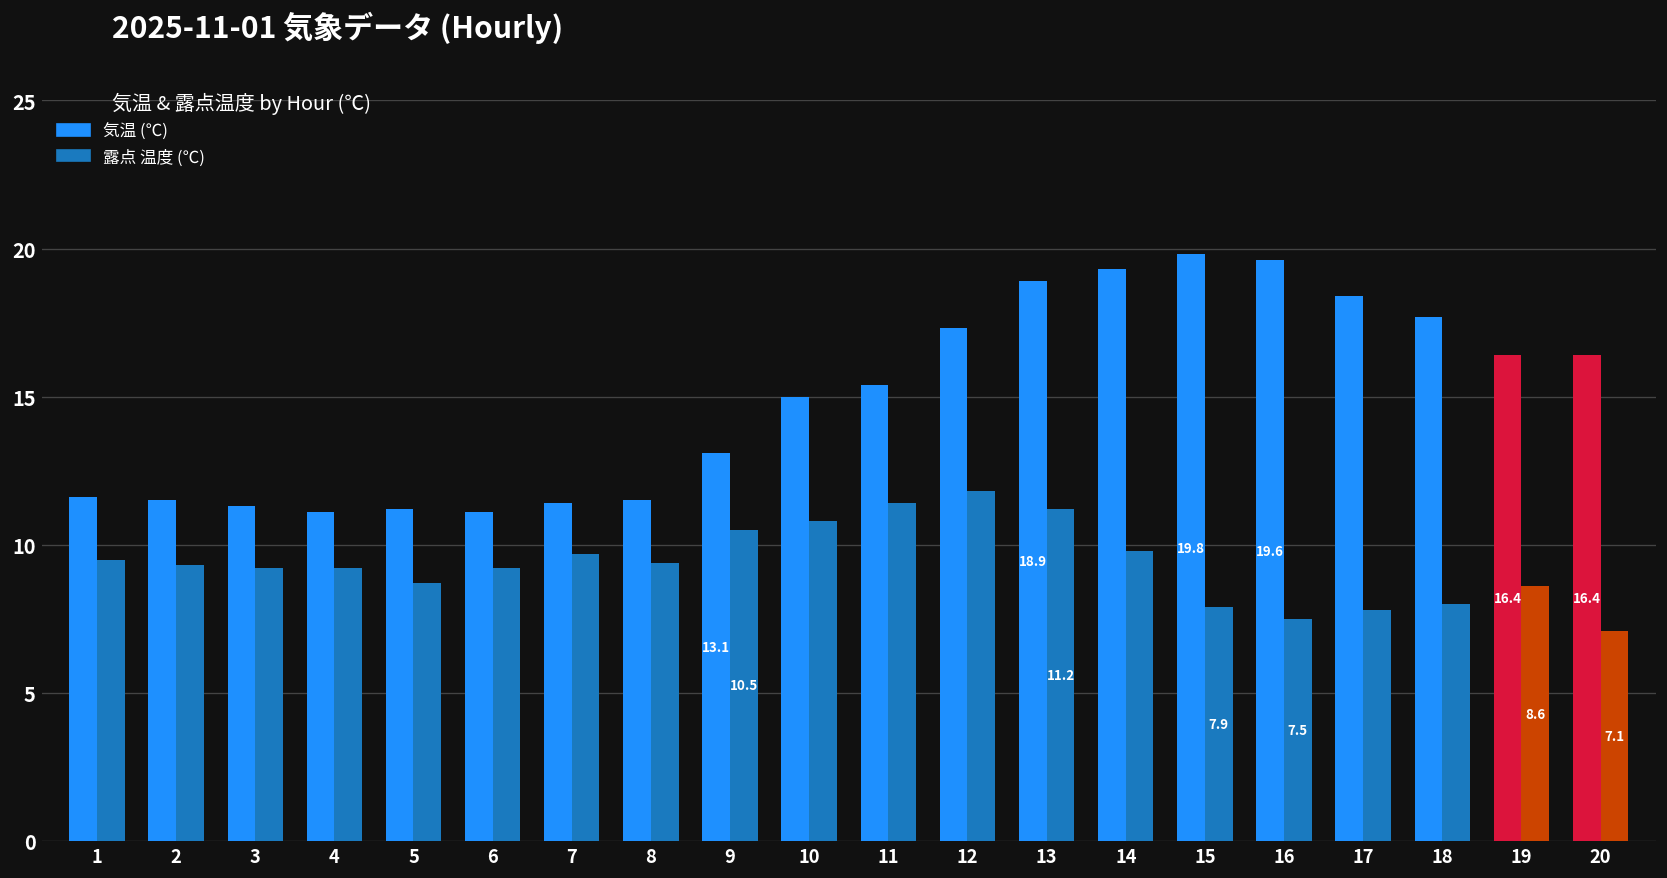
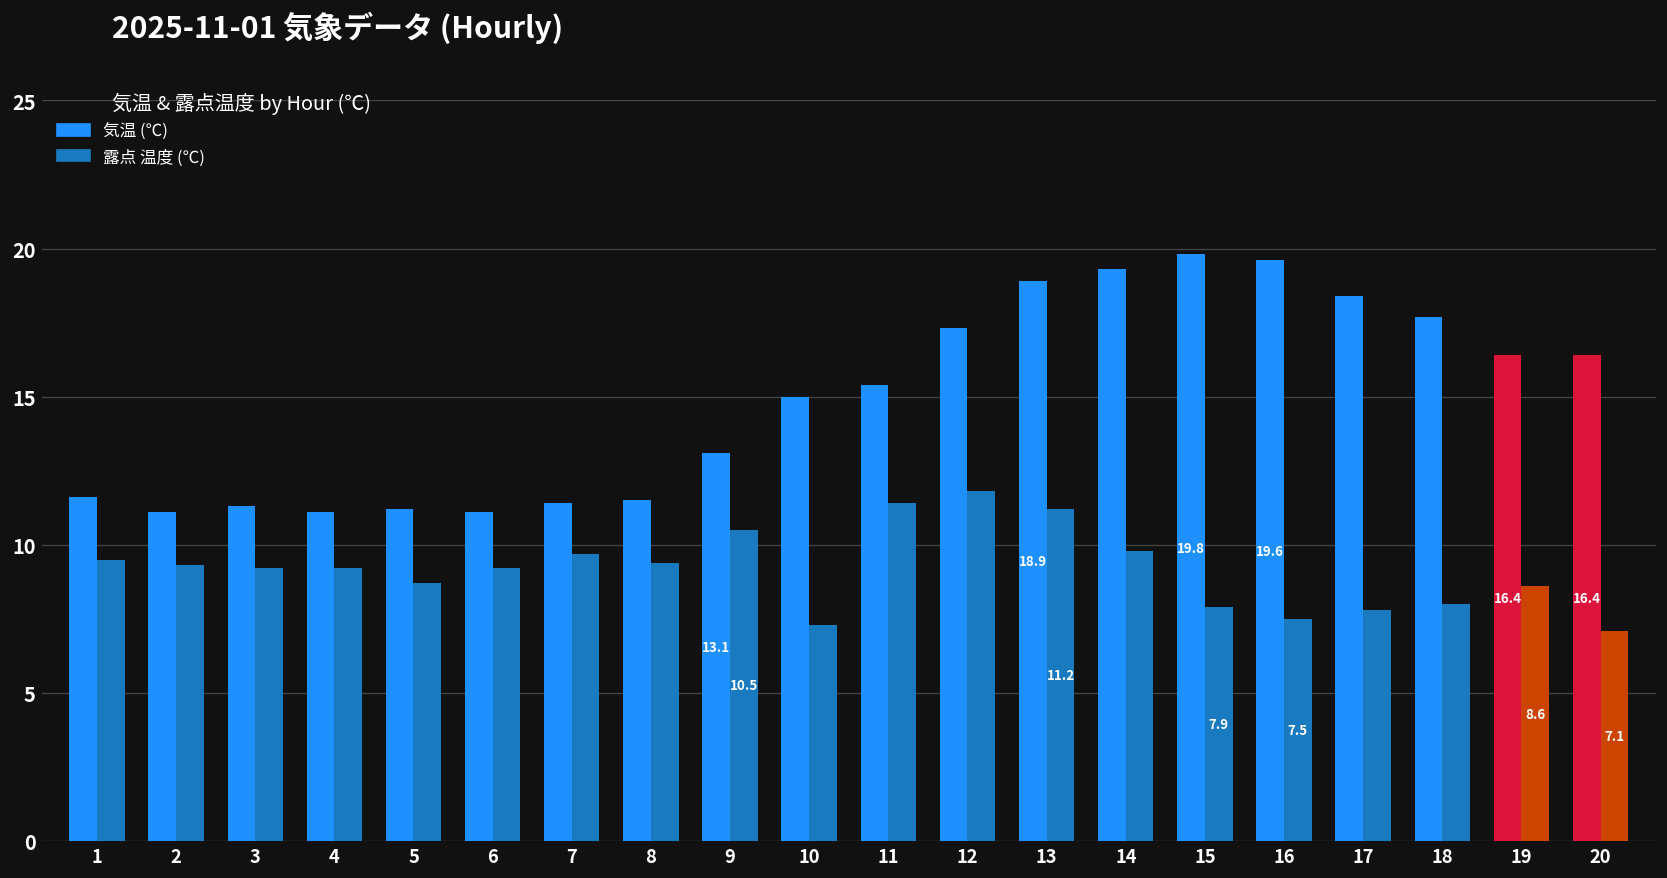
気温 (℃), 2: 11.5 -> 11.1
露点 温度 (℃), 10: 10.8 -> 7.3
